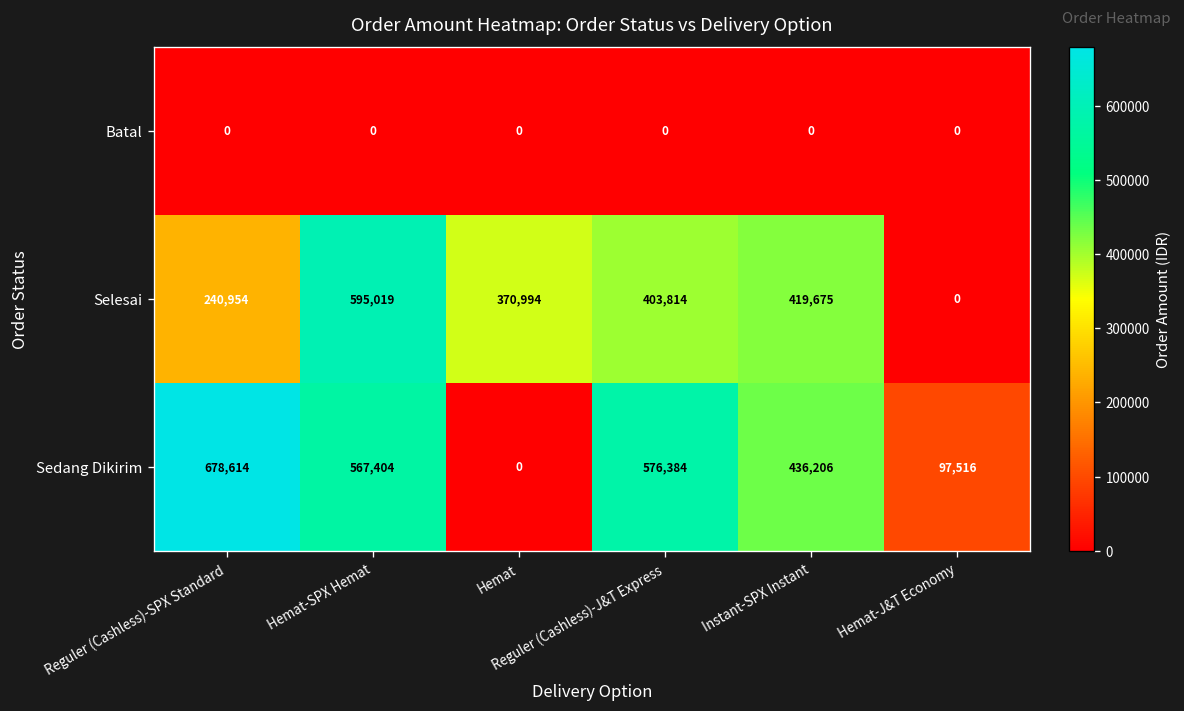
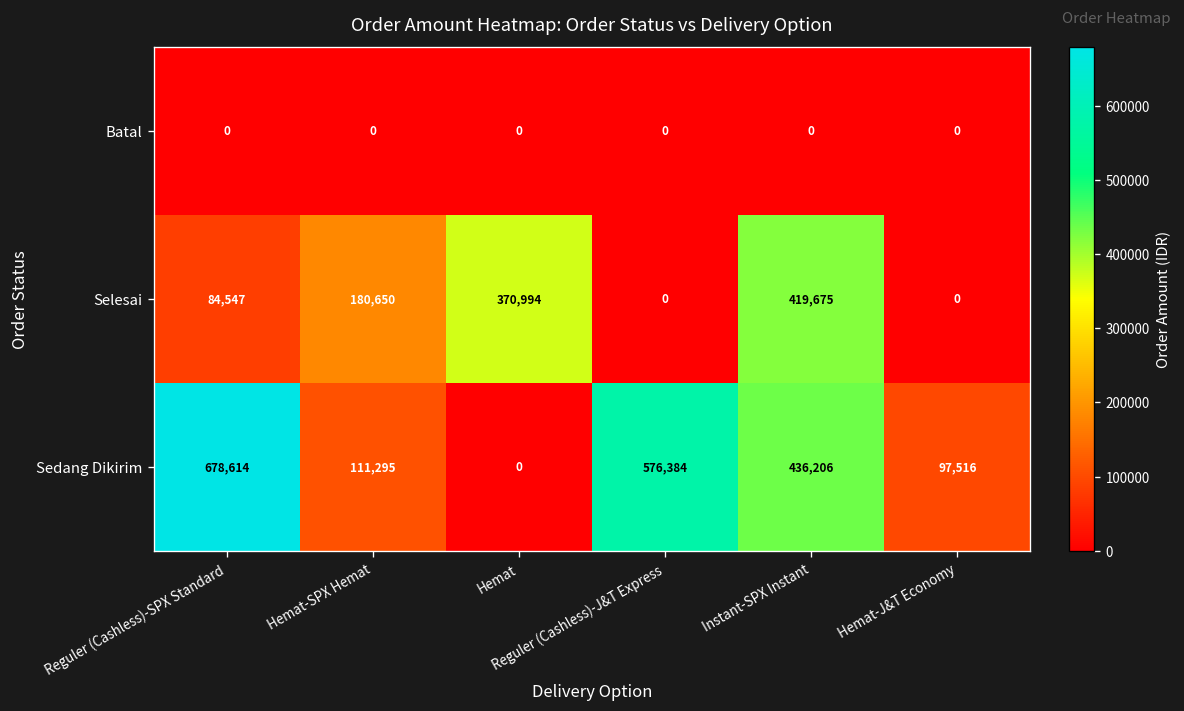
Selesai, Reguler (Cashless)-SPX Standard: 240,954 -> 84,547
Selesai, Hemat-SPX Hemat: 595,019 -> 180,650
Selesai, Reguler (Cashless)-J&T Express: 403,814 -> 0
Sedang Dikirim, Hemat-SPX Hemat: 567,404 -> 111,295
